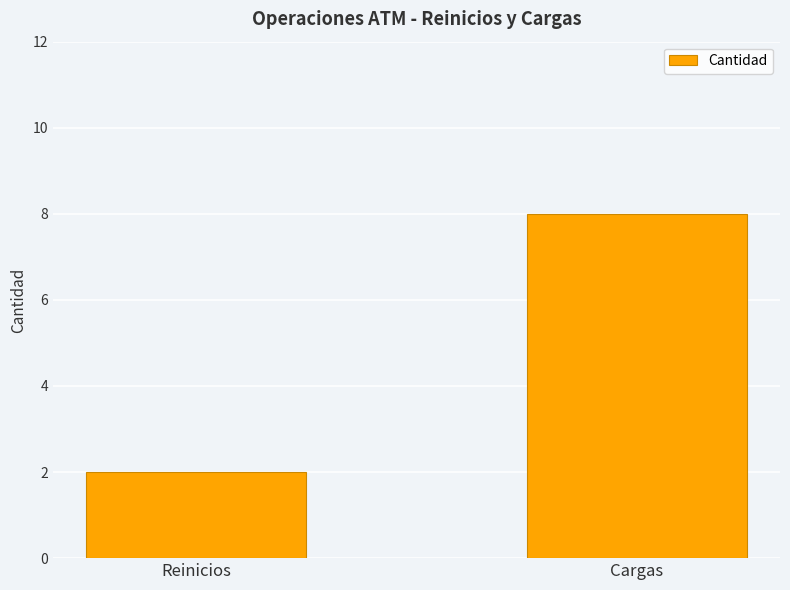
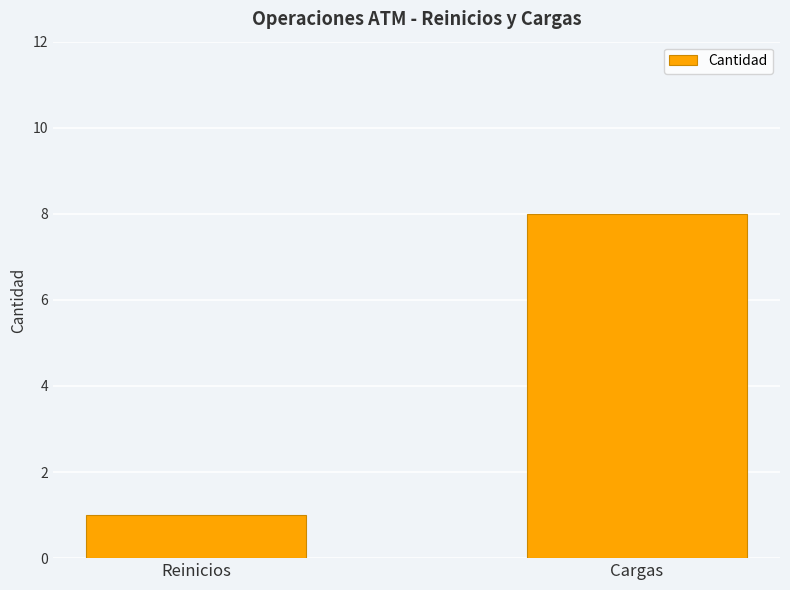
Reinicios: 2 -> 1
